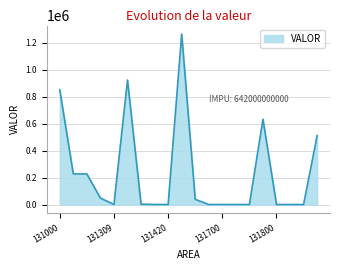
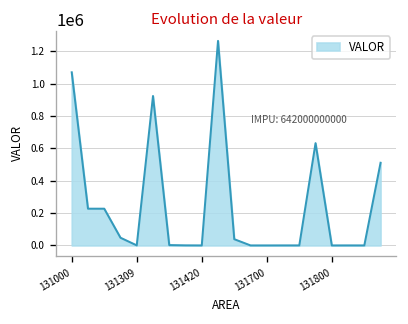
131000: 850000 -> 1070000
